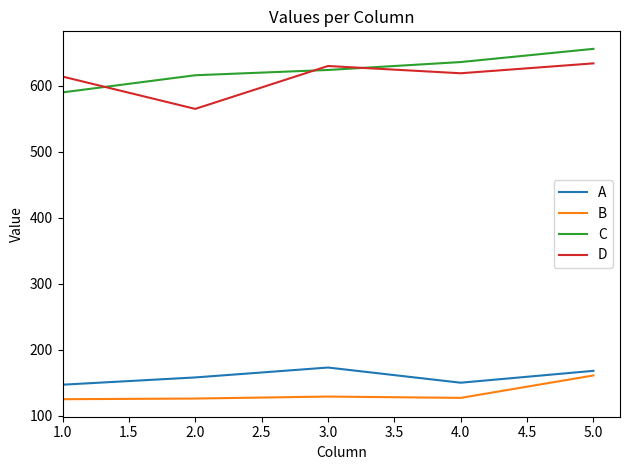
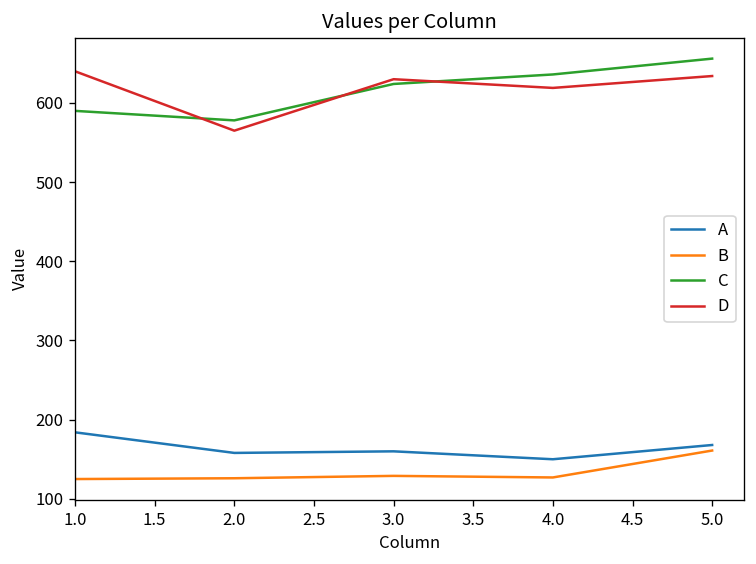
A, 1.0: 150 -> 180
D, 1.0: 610 -> 640
C, 2.0: 620 -> 580
A, 3.0: 170 -> 160
